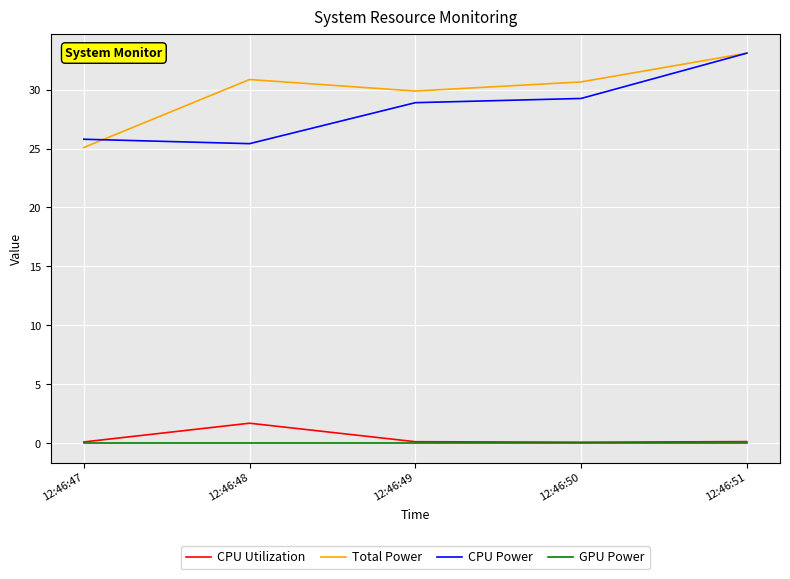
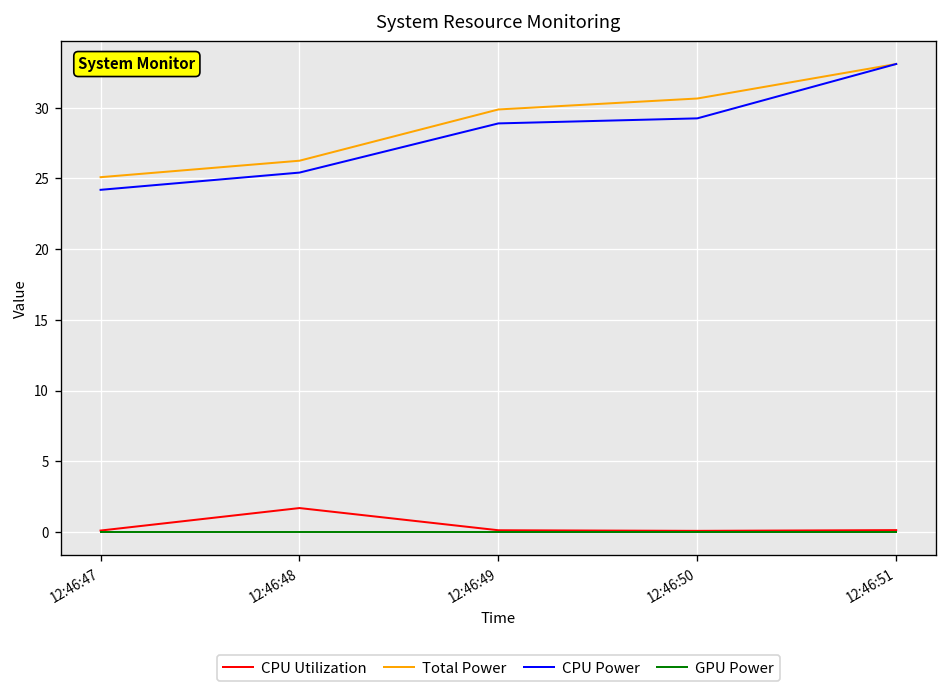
CPU Power, 12:46:47: 25.8 -> 24.2
Total Power, 12:46:48: 30.9 -> 26.3
